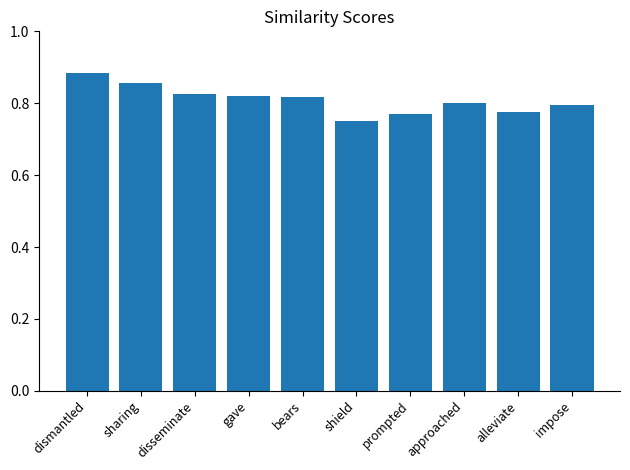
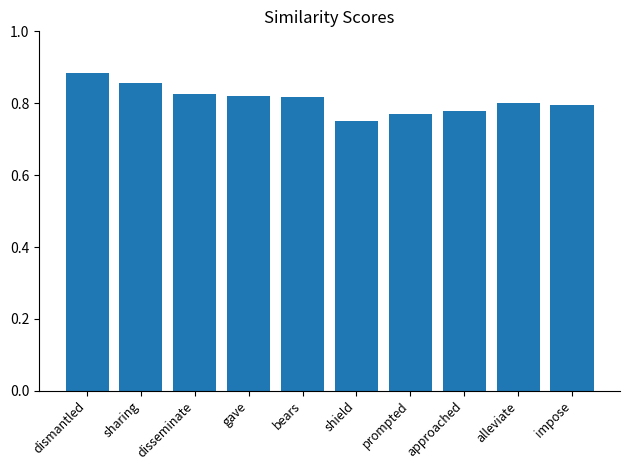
approached: 0.80 -> 0.78
alleviate: 0.78 -> 0.80
